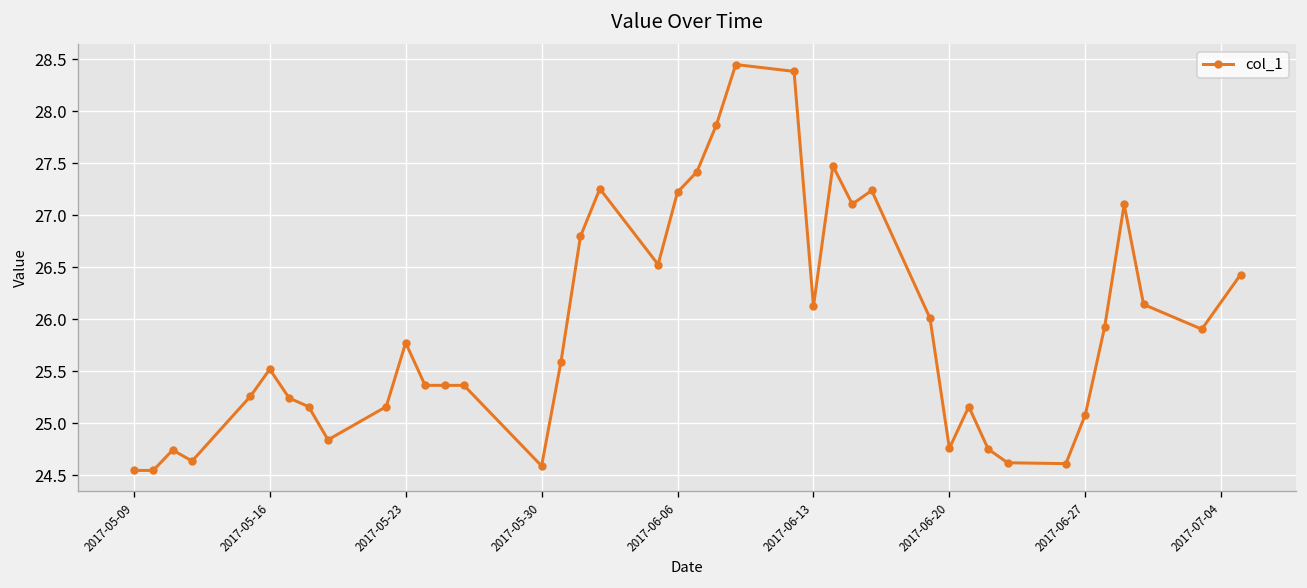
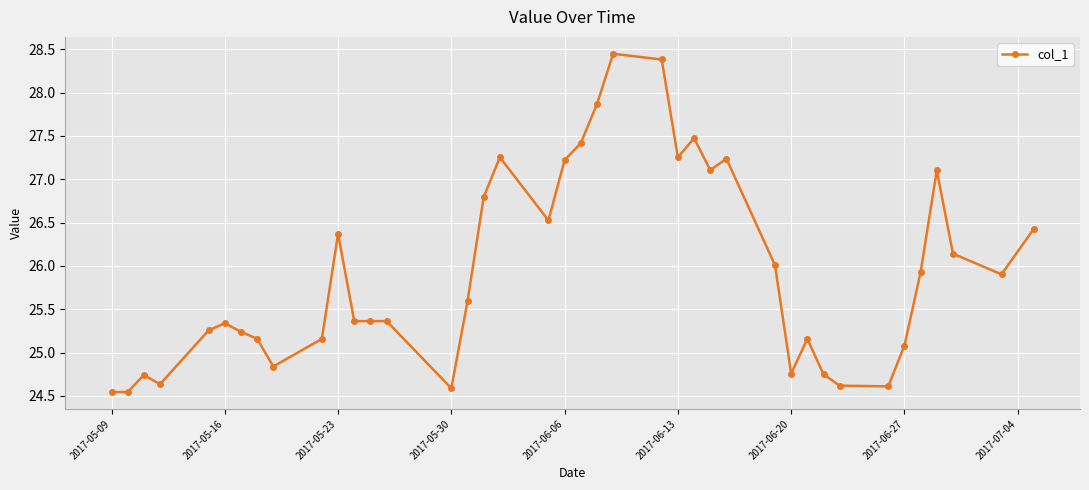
2017-05-16: 25.5 -> 25.3
2017-05-23: 25.8 -> 26.4
2017-06-13: 26.1 -> 27.3
